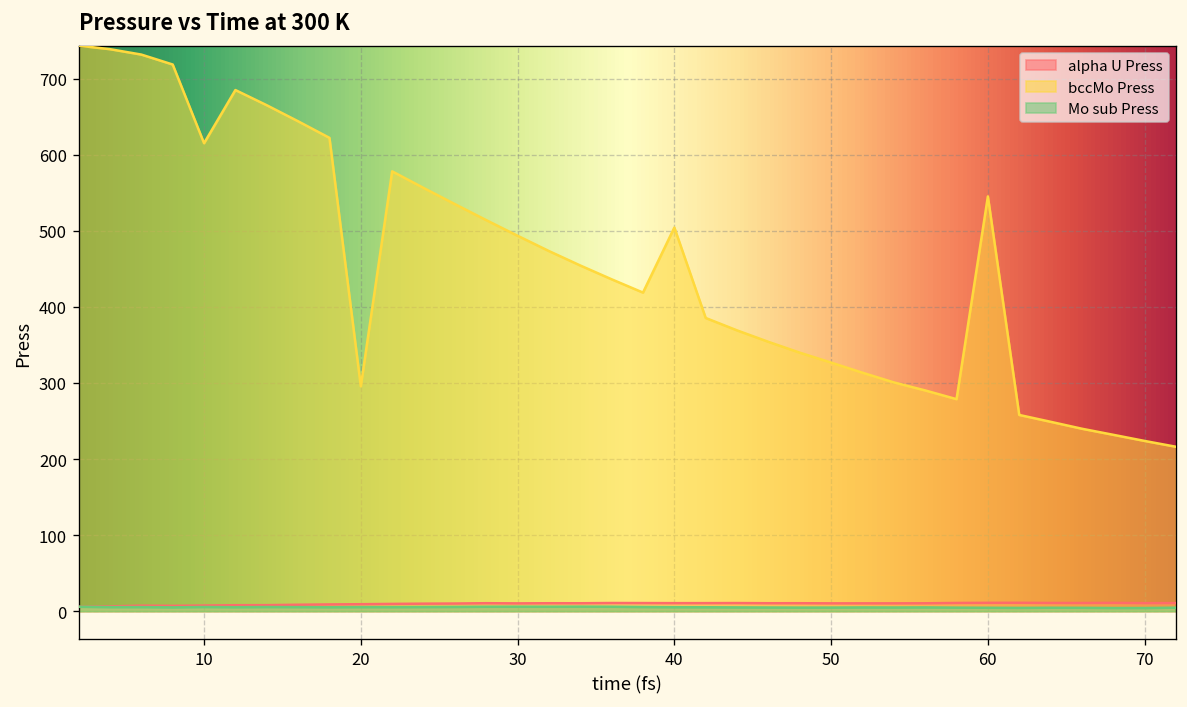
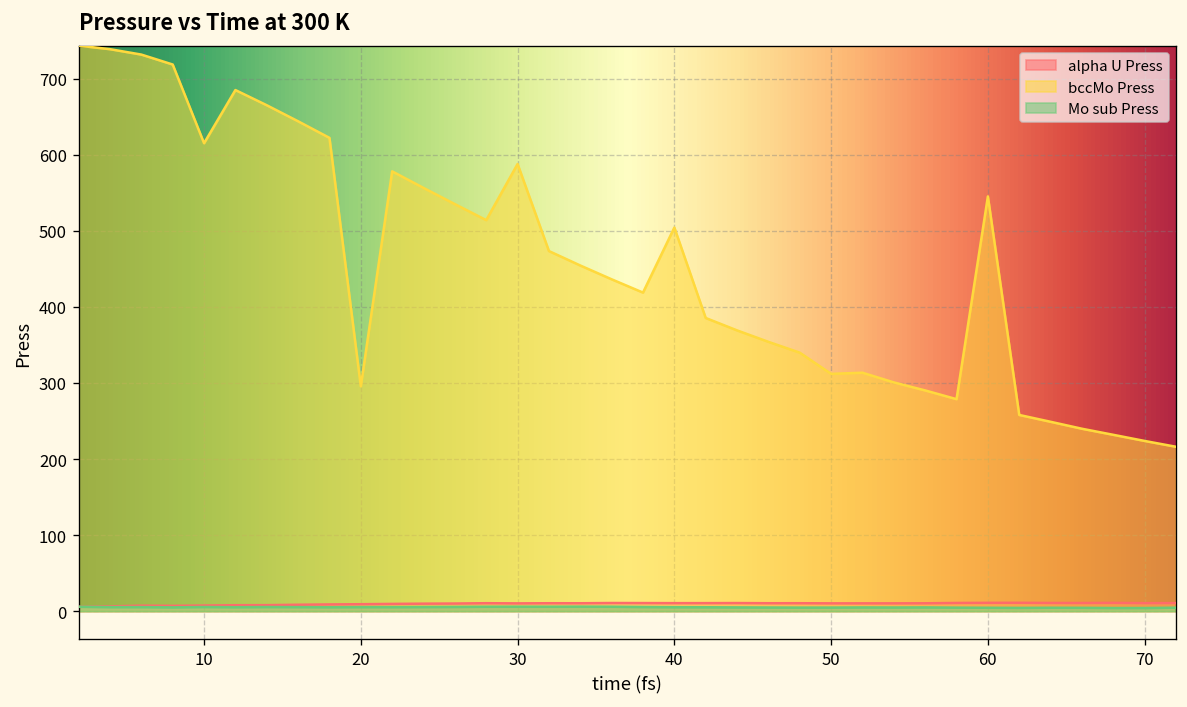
bccMo Press, 30: 490 -> 590
bccMo Press, 50: 330 -> 310
